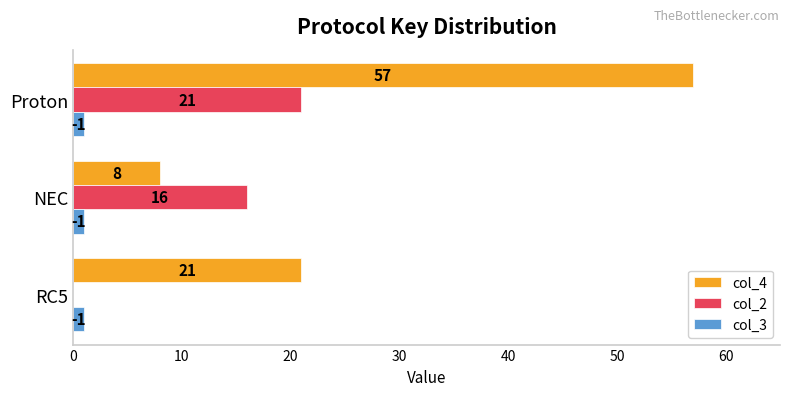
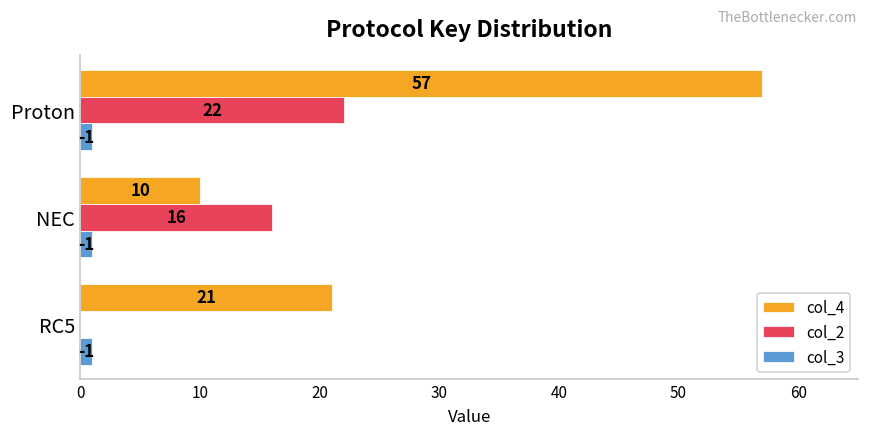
col_2, Proton: 21 -> 22
col_4, NEC: 8 -> 10
